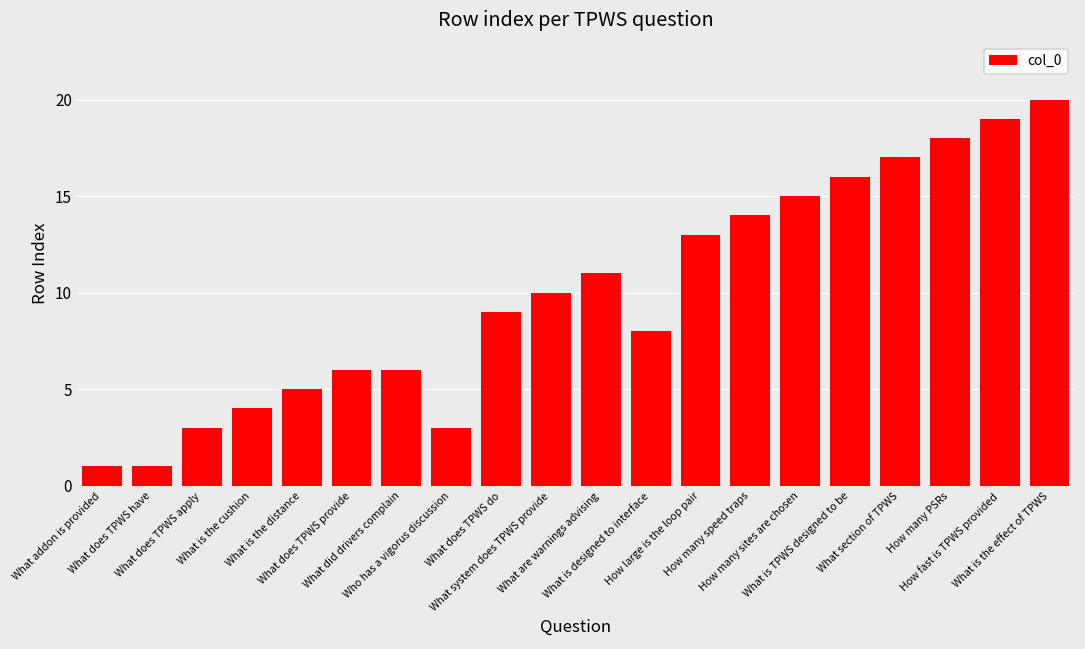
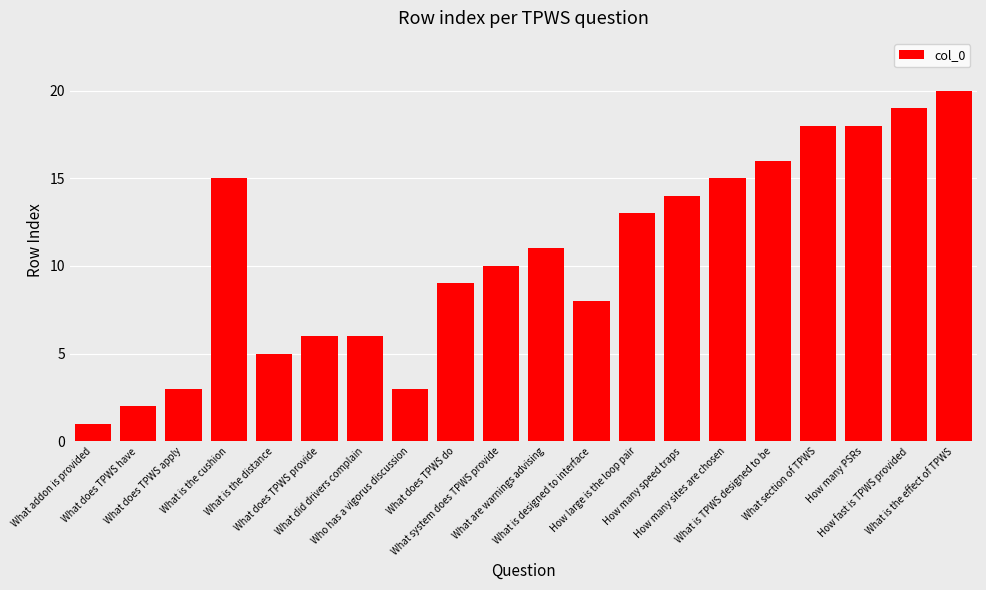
What does TPWS have: 1 -> 2
What is the cushion: 4 -> 15
What section of TPWS: 17 -> 18
